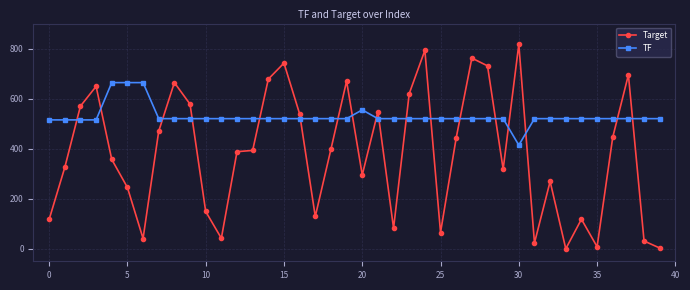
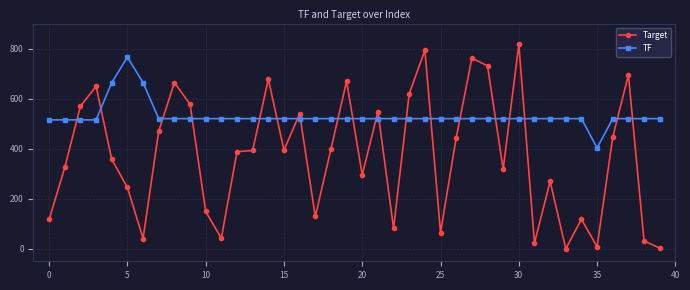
TF, 5: 660 -> 770
Target, 15: 740 -> 390
TF, 20: 560 -> 520
TF, 30: 410 -> 520
TF, 35: 520 -> 400
